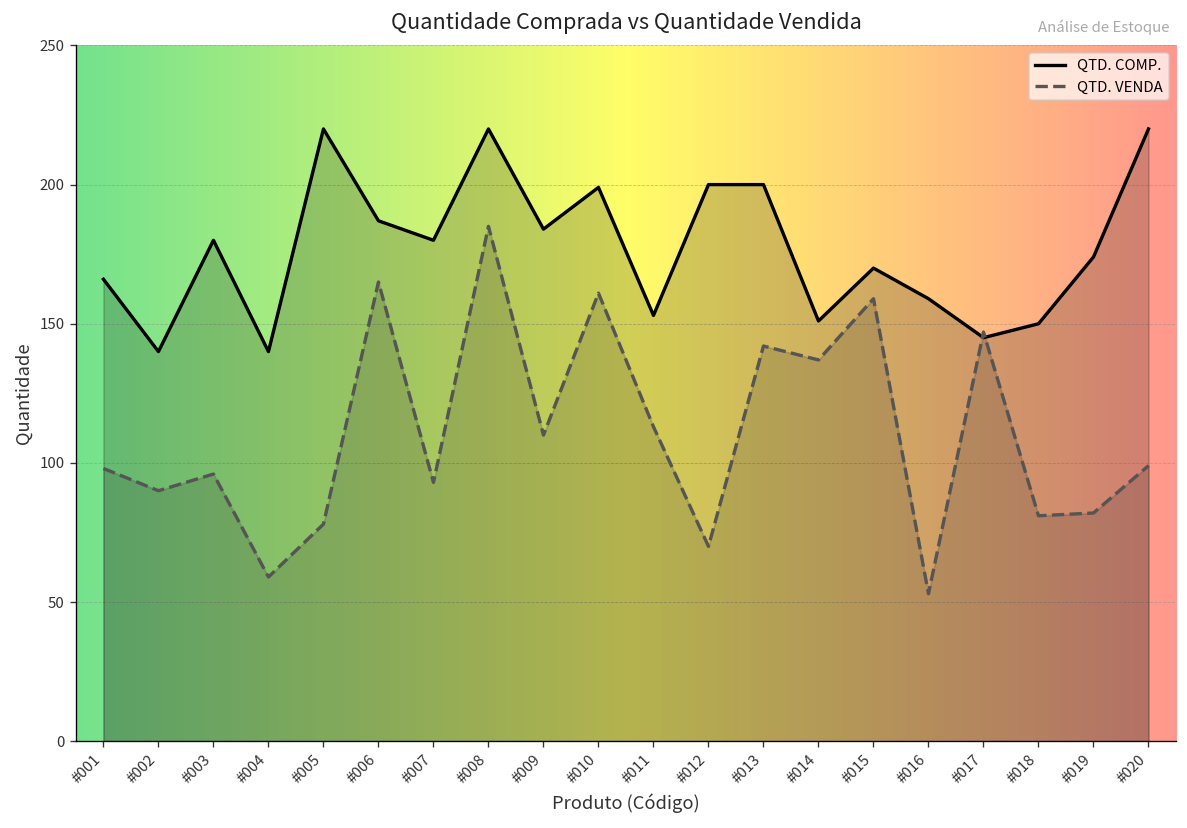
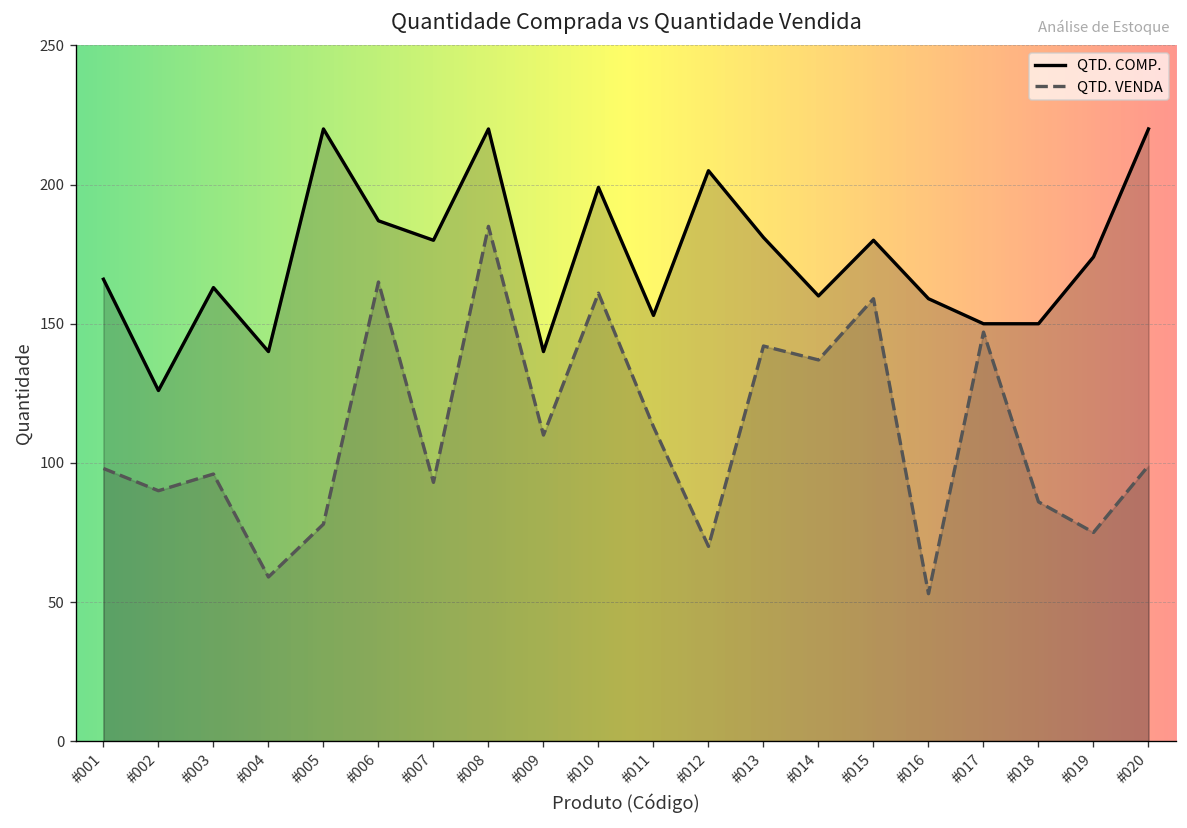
QTD. COMP., #002: 140 -> 126
QTD. COMP., #003: 180 -> 163
QTD. COMP., #009: 184 -> 140
QTD. COMP., #012: 200 -> 205
QTD. COMP., #013: 200 -> 181
QTD. COMP., #014: 151 -> 160
QTD. COMP., #015: 170 -> 180
QTD. COMP., #017: 145 -> 150
QTD. VENDA, #018: 81 -> 86
QTD. VENDA, #019: 82 -> 75
